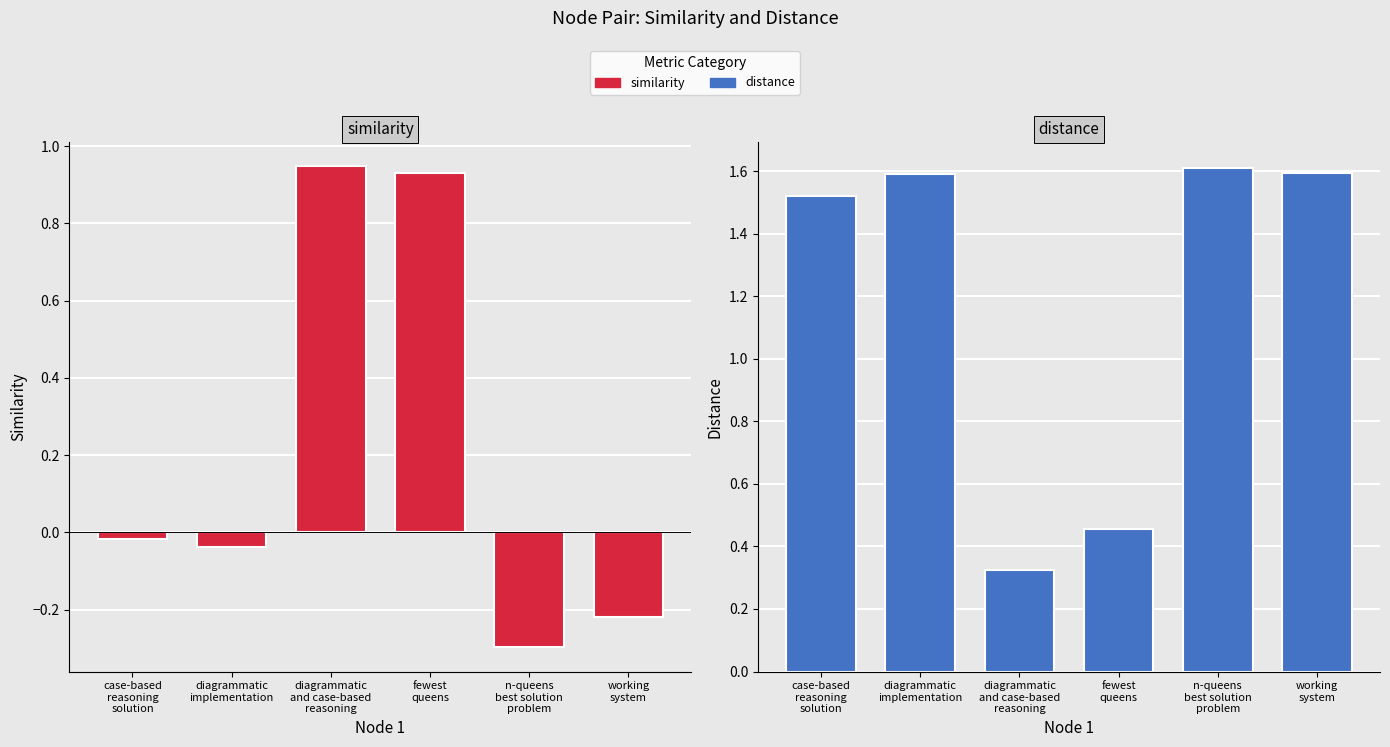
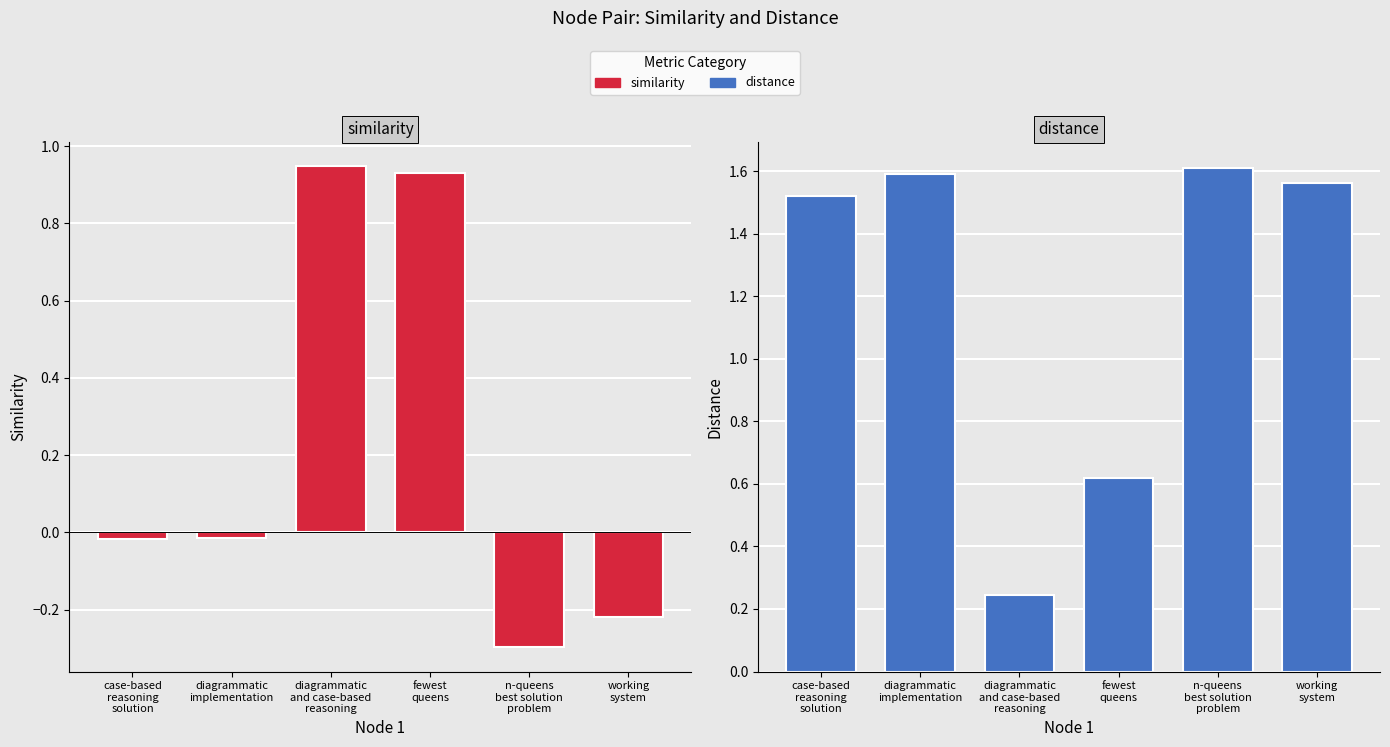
similarity, diagrammatic implementation: -0.04 -> -0.01
distance, diagrammatic and case-based reasoning: 0.32 -> 0.25
distance, fewest queens: 0.46 -> 0.62
distance, working system: 1.59 -> 1.56
